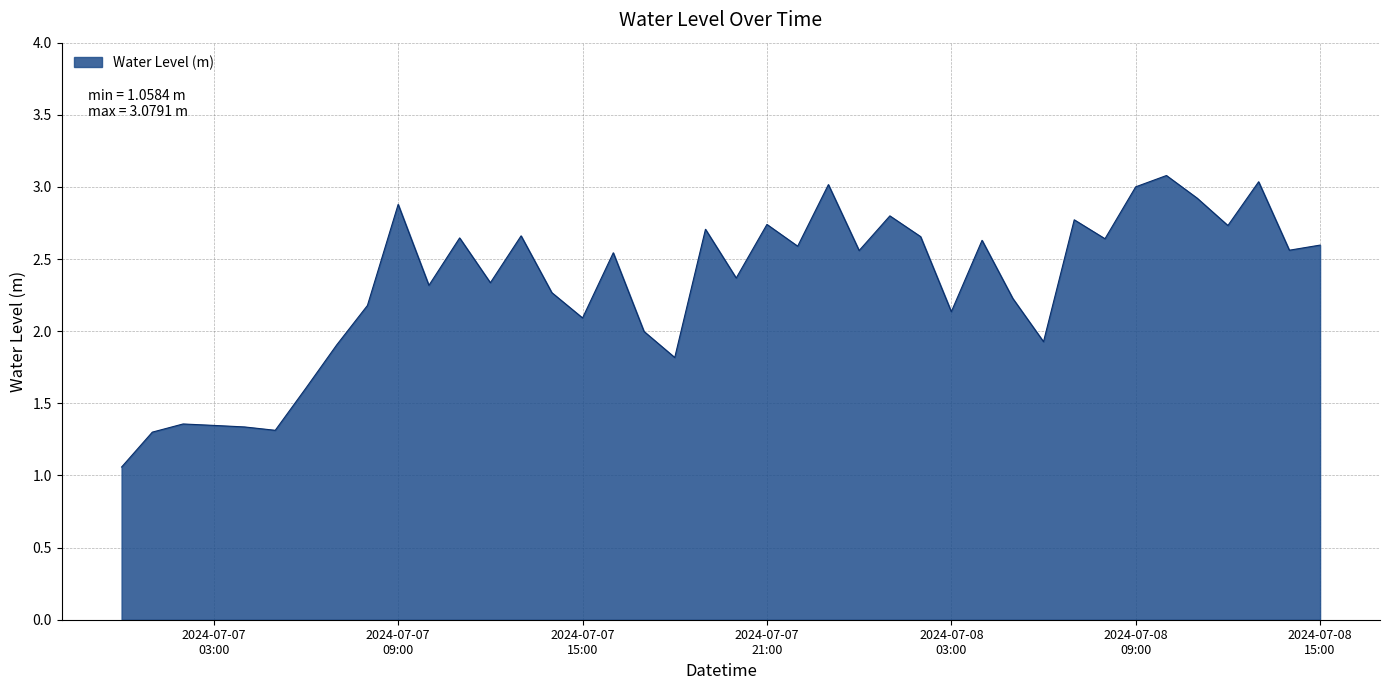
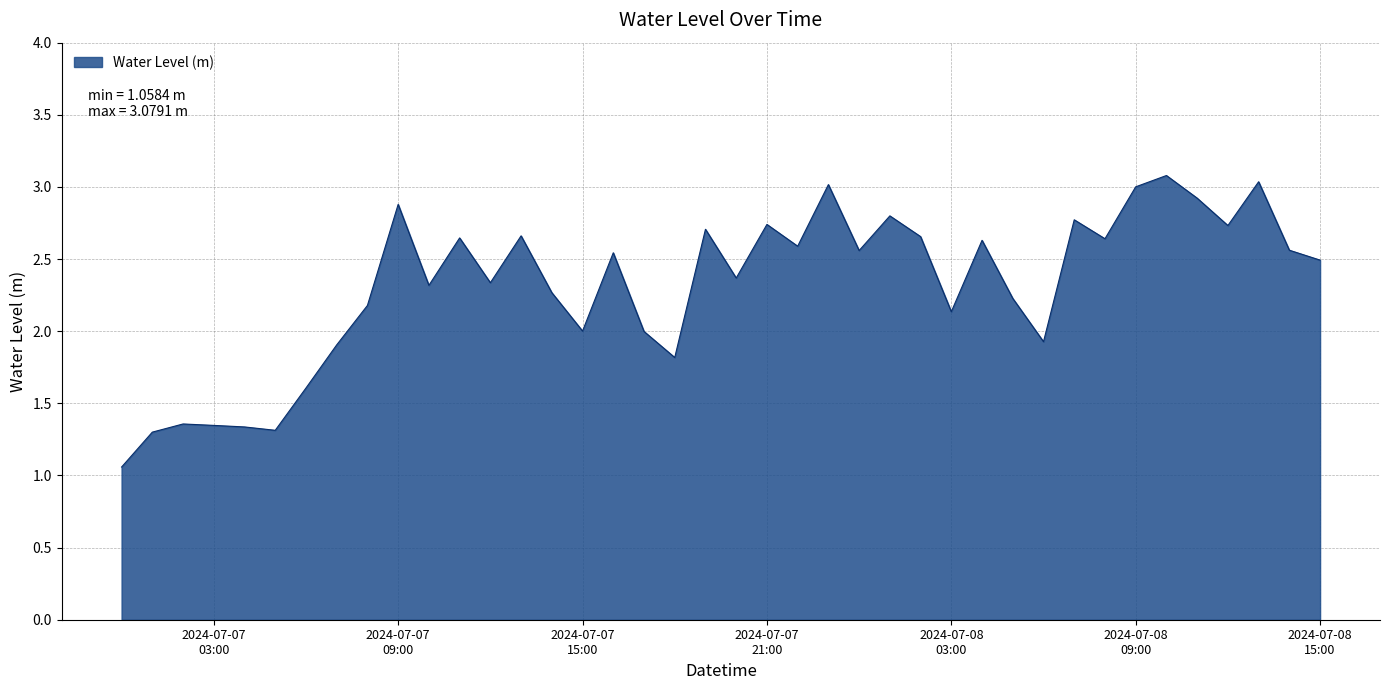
2024-07-07 15:00: 2.09 -> 2.00
2024-07-08 15:00: 2.60 -> 2.49
